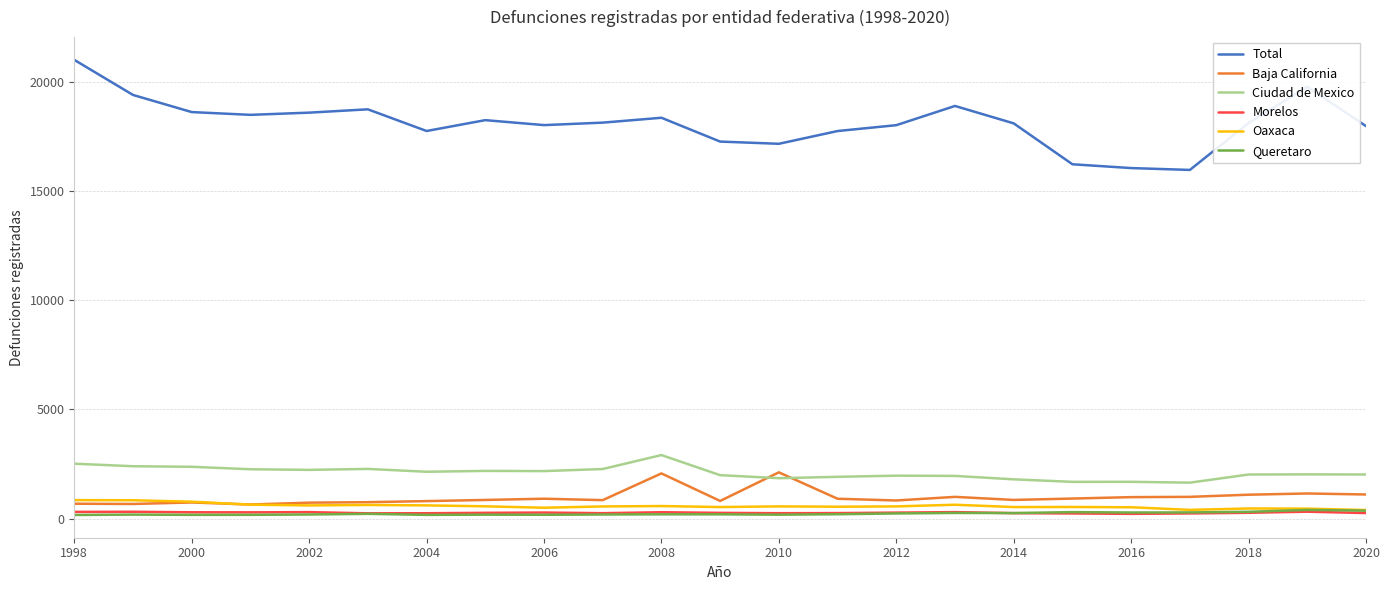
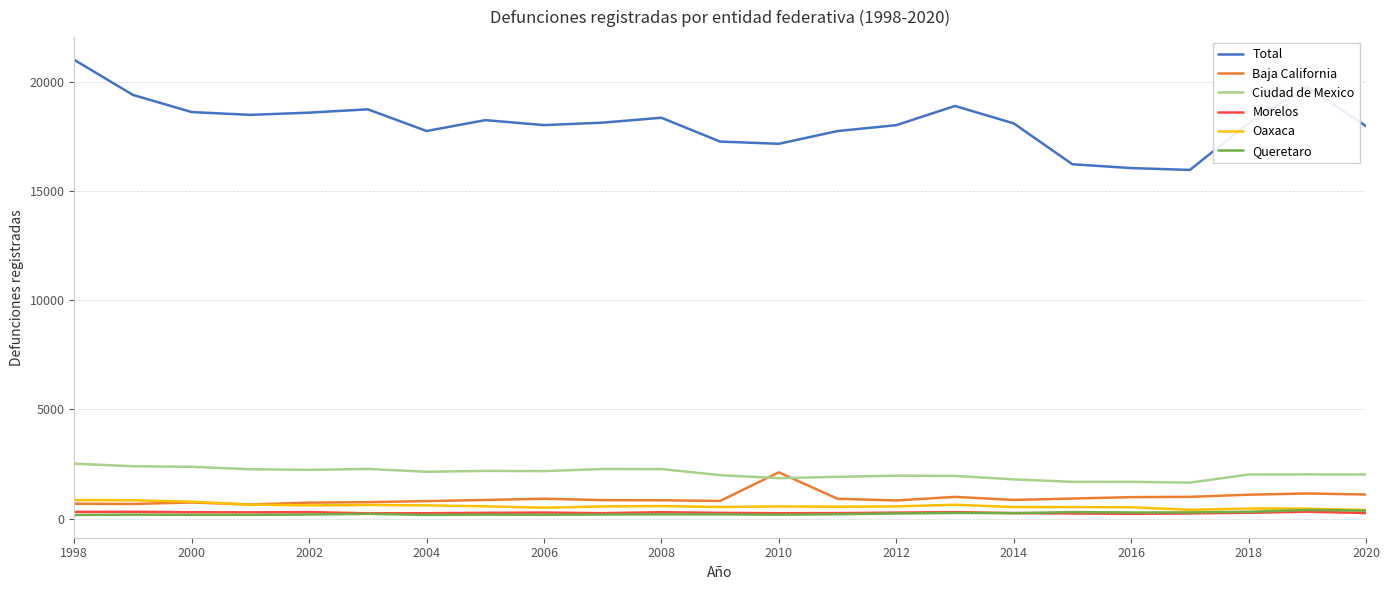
Baja California, 2008: 2100 -> 800
Ciudad de Mexico, 2008: 2900 -> 2300
